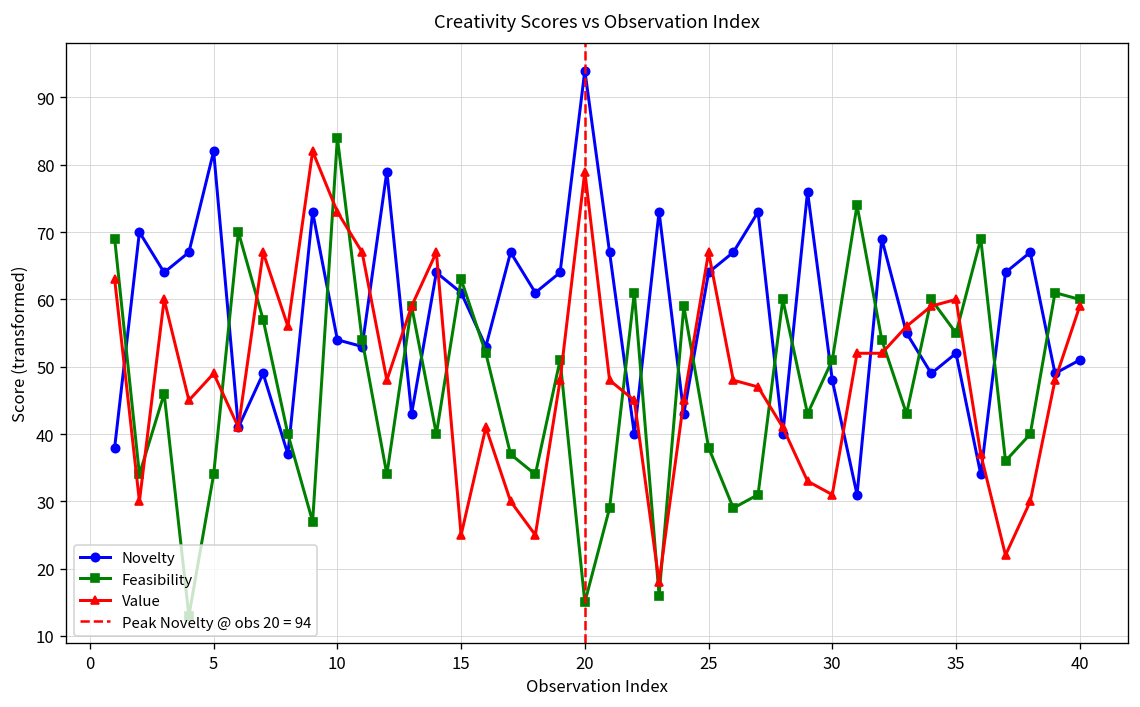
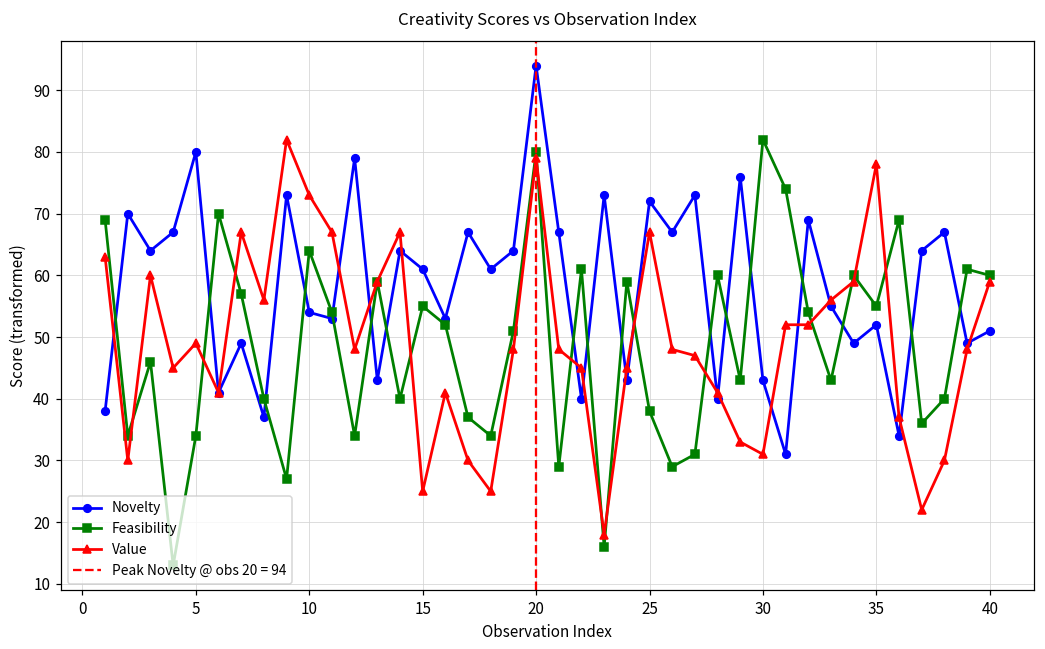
Novelty, 5: 82 -> 80
Feasibility, 10: 84 -> 64
Feasibility, 15: 63 -> 55
Feasibility, 20: 15 -> 80
Novelty, 25: 64 -> 72
Novelty, 30: 48 -> 43
Feasibility, 30: 51 -> 82
Value, 35: 60 -> 78
